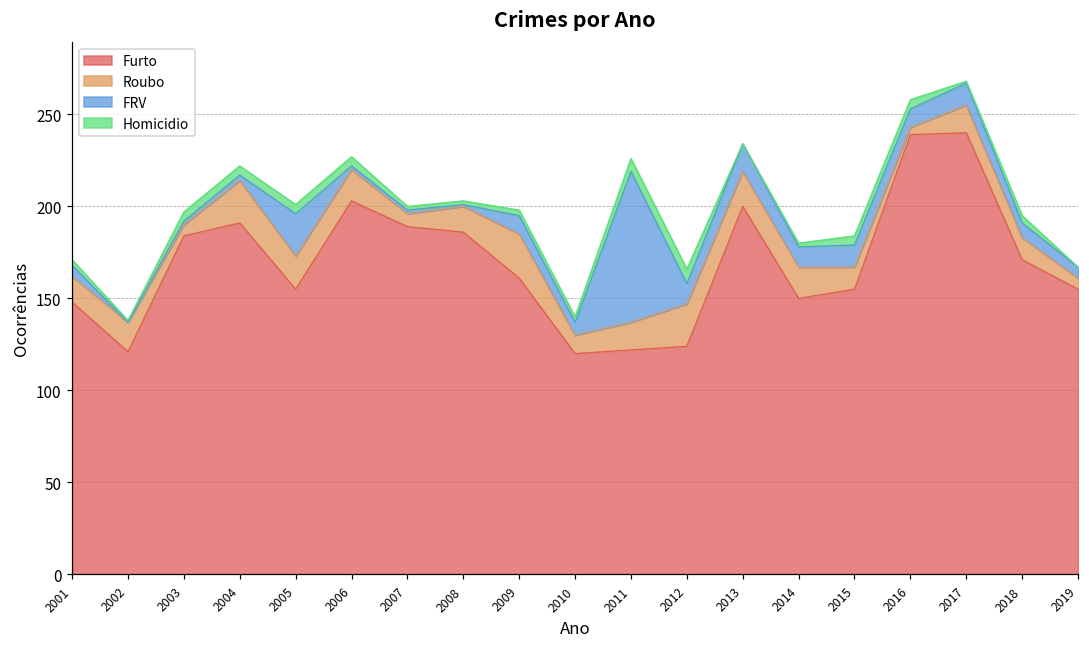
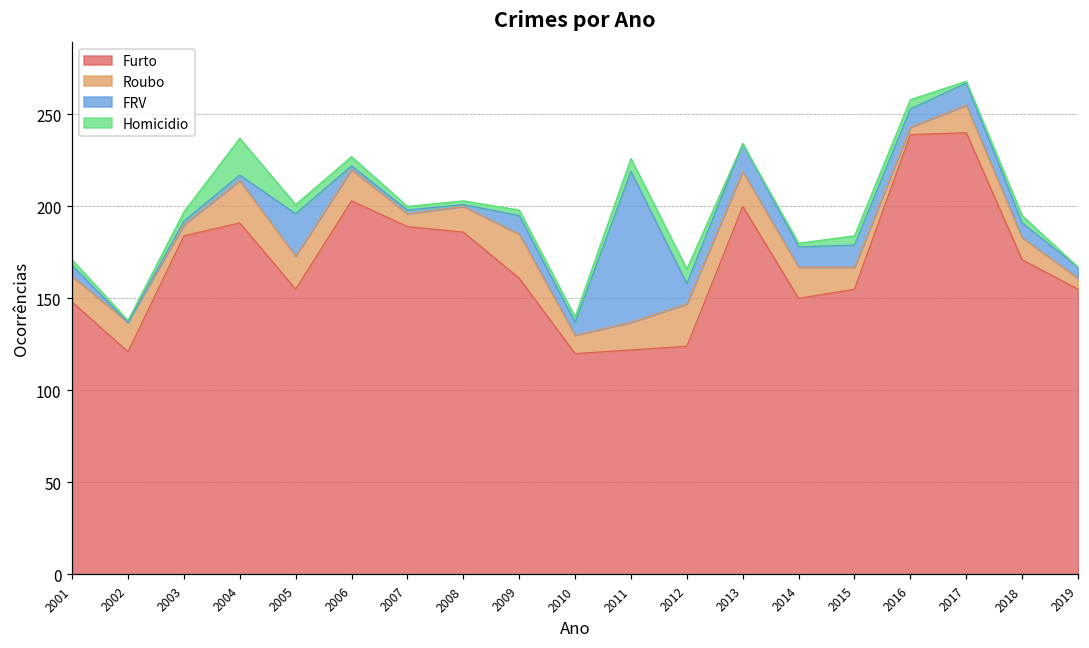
Homicidio, 2004: 5 -> 20
